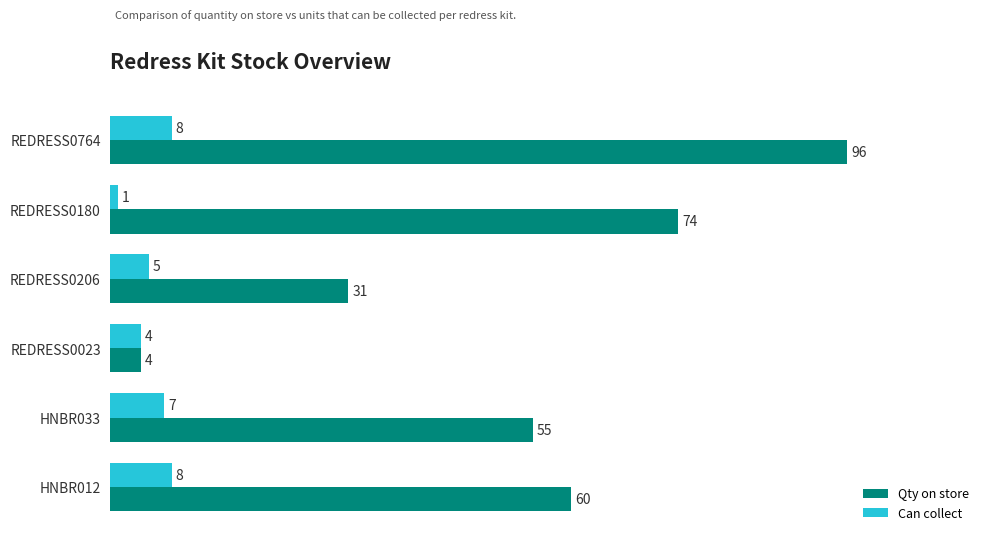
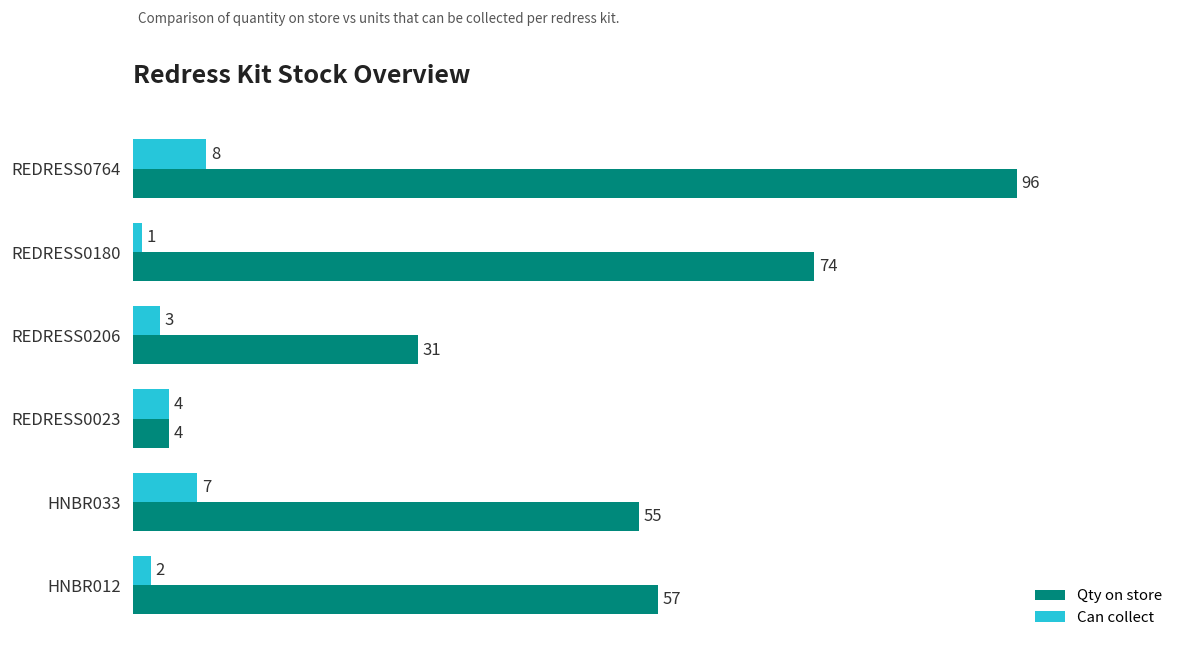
Can collect, REDRESS0206: 5 -> 3
Can collect, HNBR012: 8 -> 2
Qty on store, HNBR012: 60 -> 57
